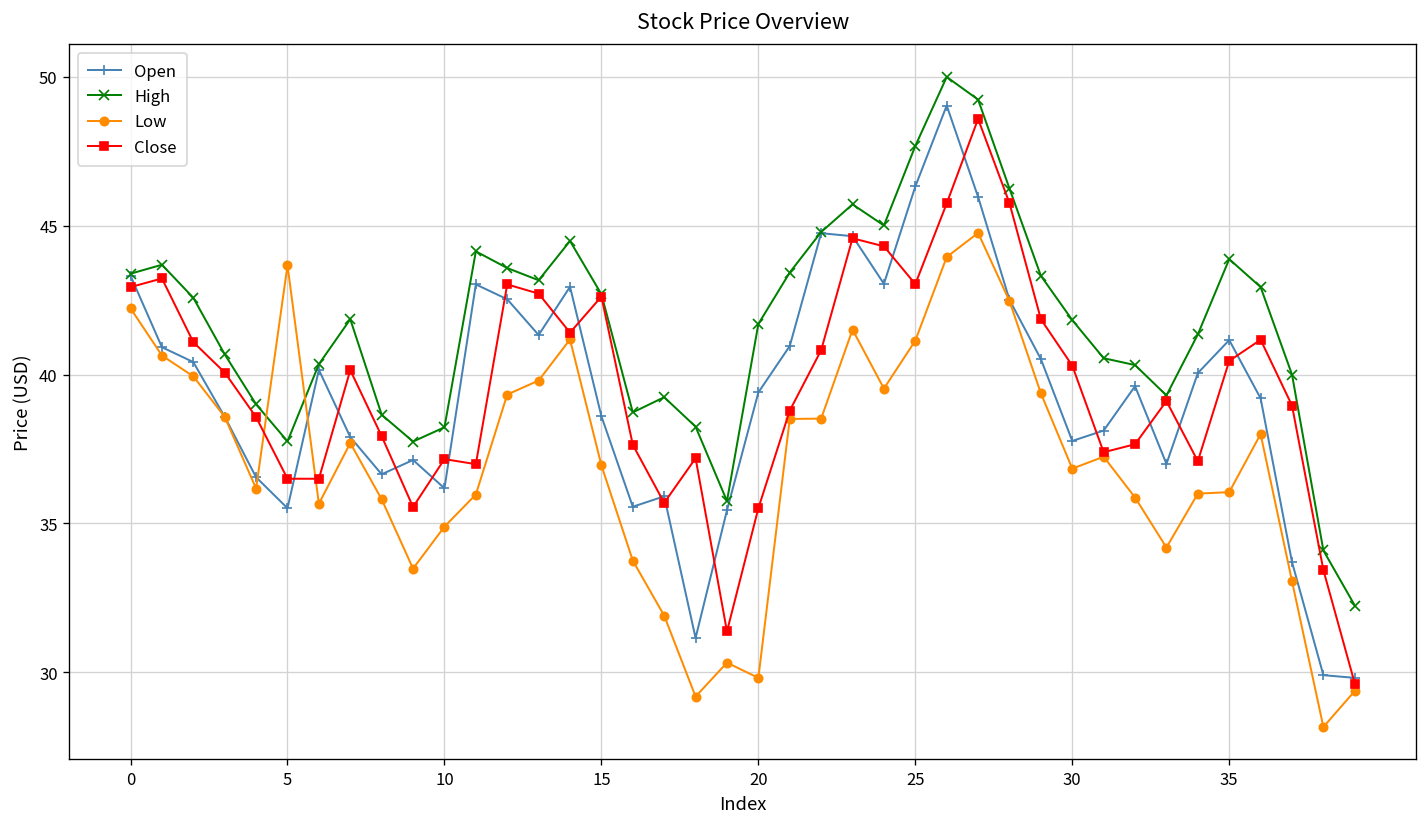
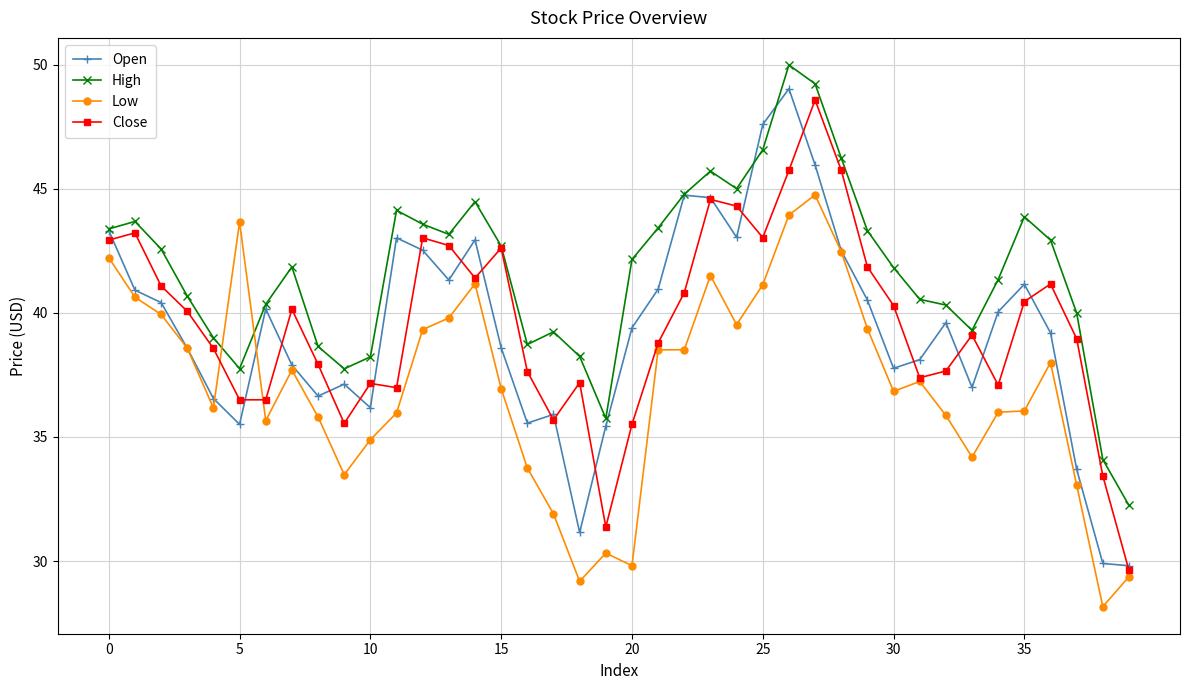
High, 20: 41.7 -> 42.2
Open, 25: 46.3 -> 47.6
High, 25: 47.7 -> 46.6
